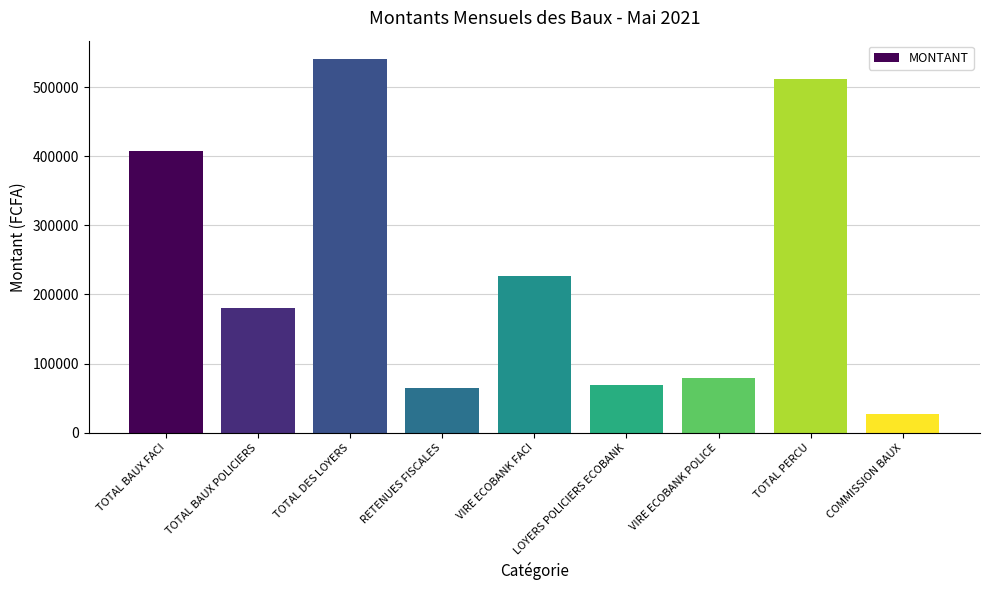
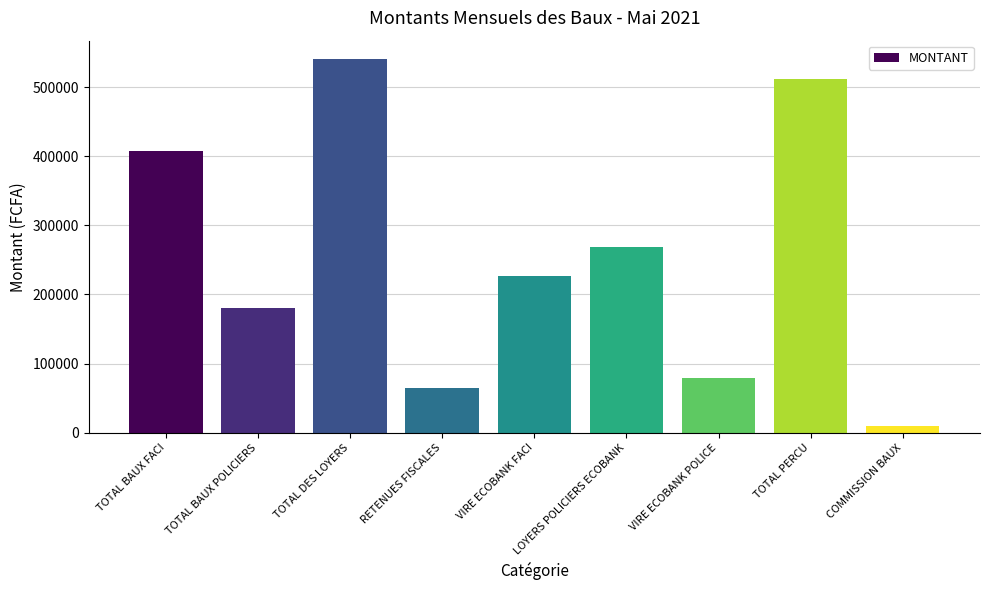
LOYERS POLICIERS ECOBANK: 70000 -> 270000
COMMISSION BAUX: 30000 -> 10000
